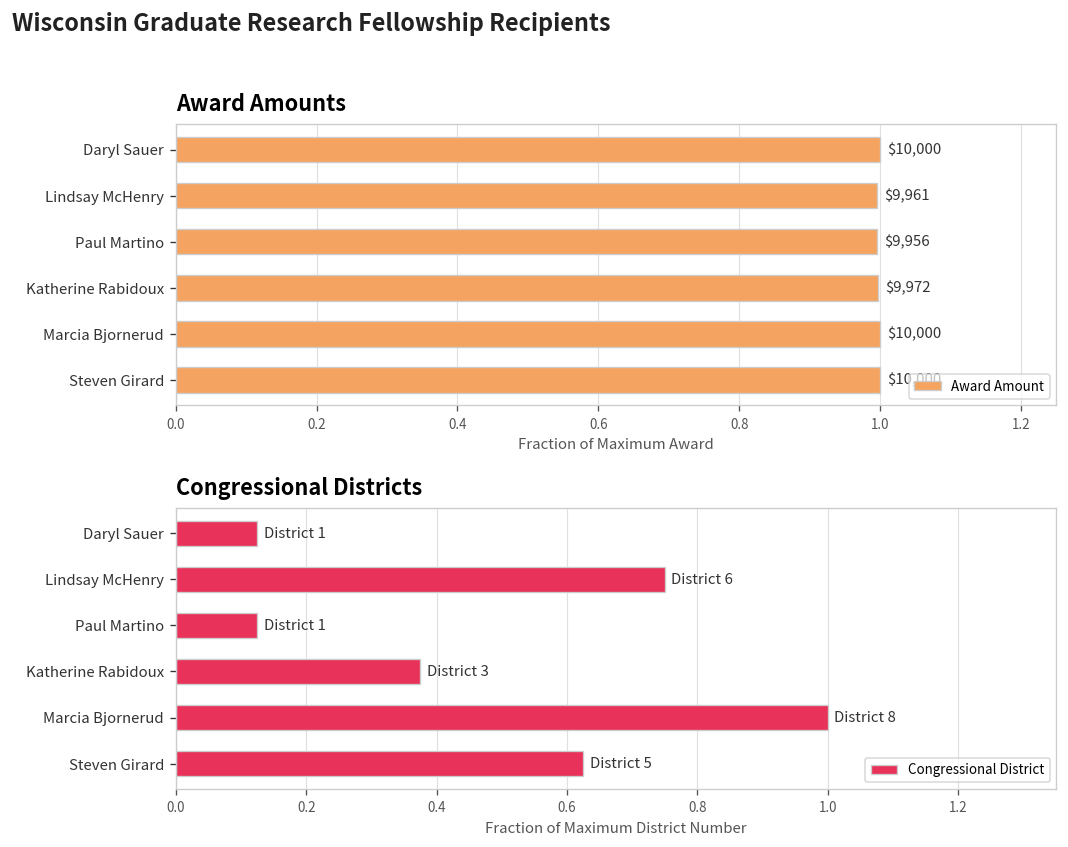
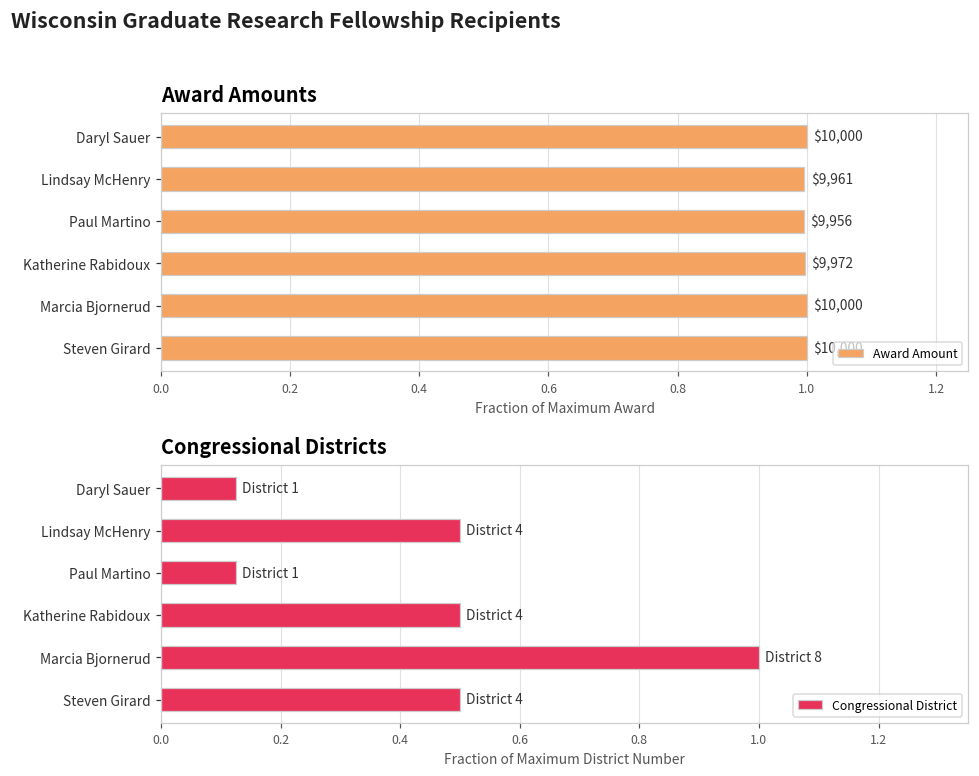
Congressional Districts, Lindsay McHenry: 6 -> 4
Congressional Districts, Katherine Rabidoux: 3 -> 4
Congressional Districts, Steven Girard: 5 -> 4
